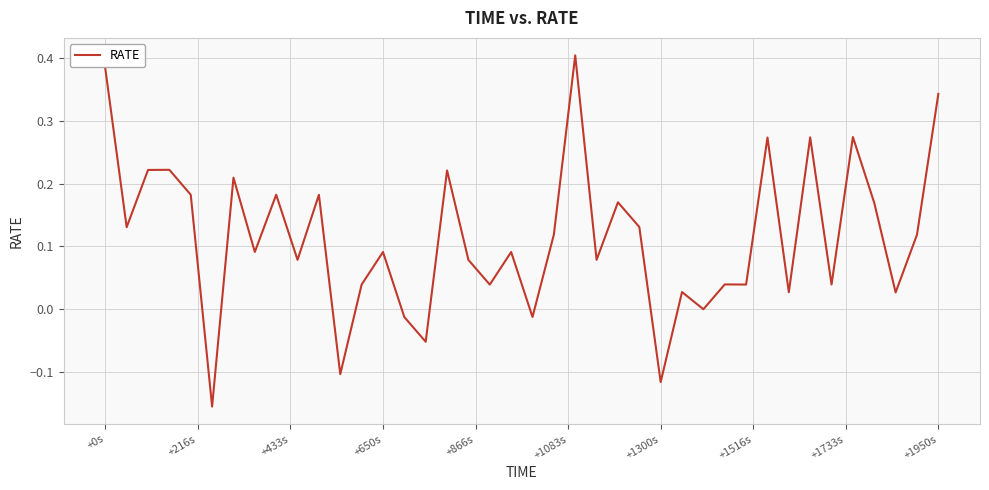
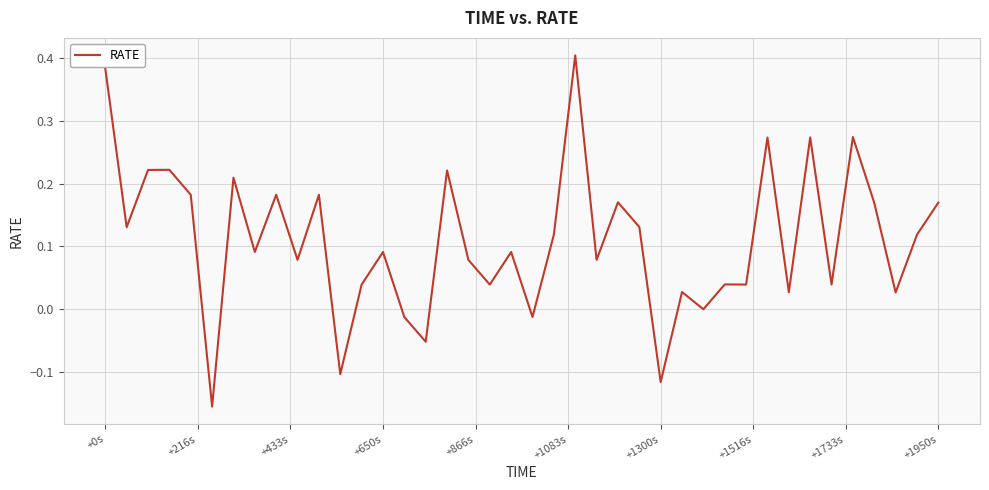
+1950s: 0.34 -> 0.17
